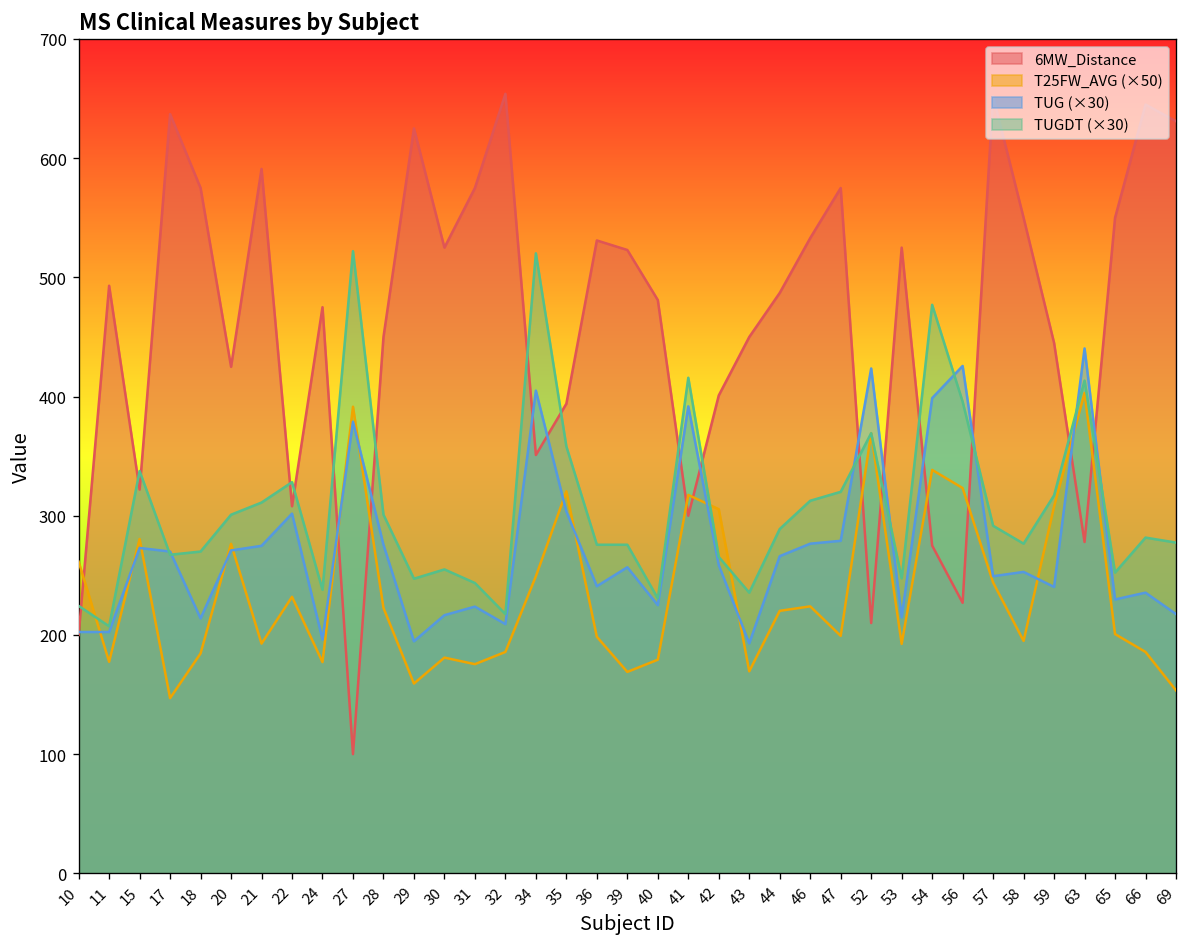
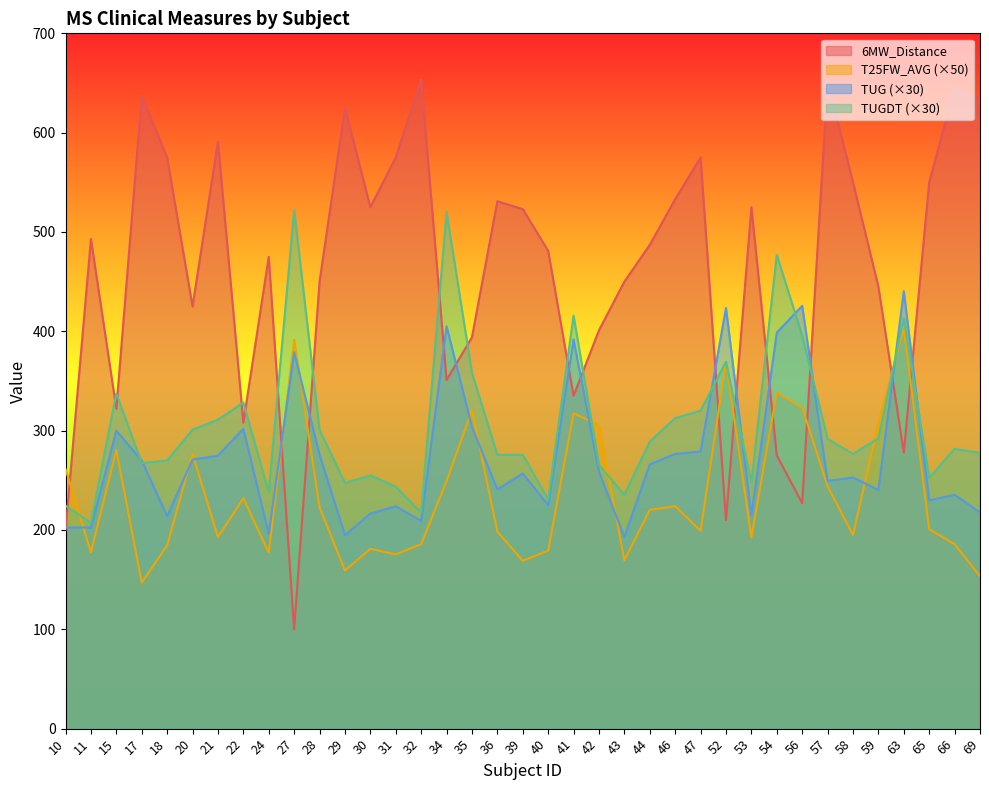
TUG (×30), 15: 270 -> 300
6MW_Distance, 41: 300 -> 340
TUGDT (×30), 59: 320 -> 290
